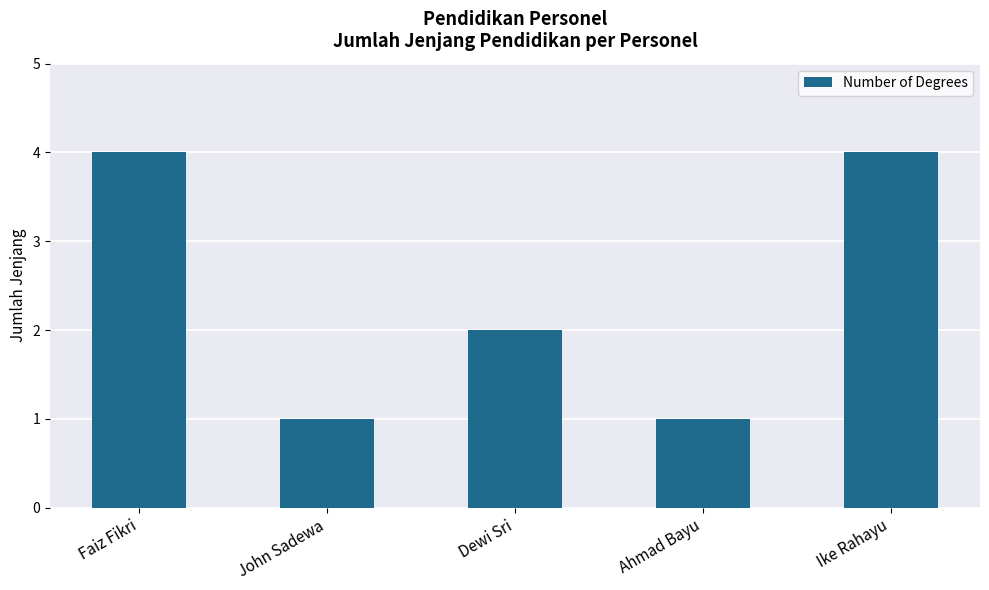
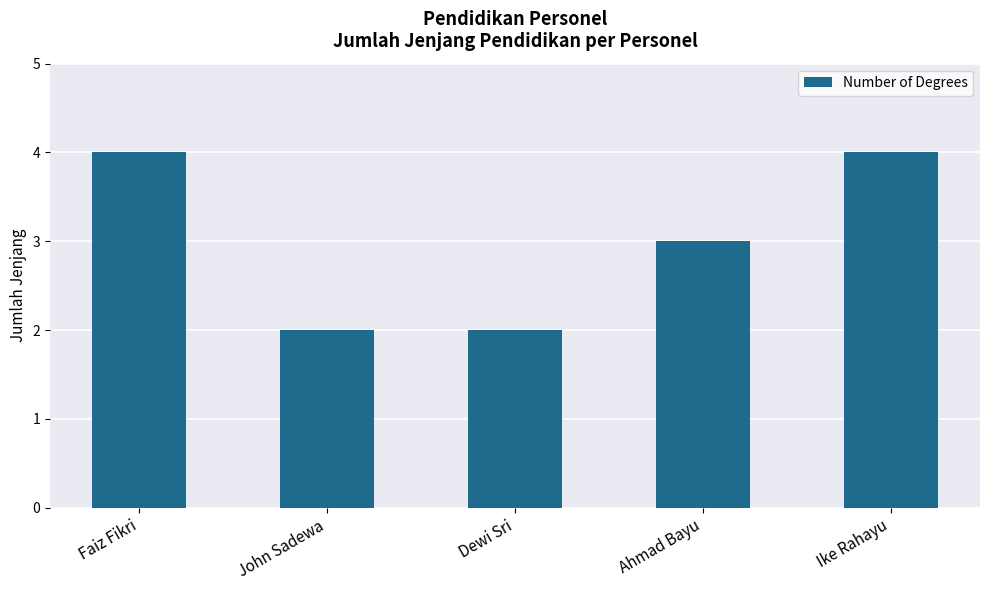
John Sadewa: 1 -> 2
Ahmad Bayu: 1 -> 3
